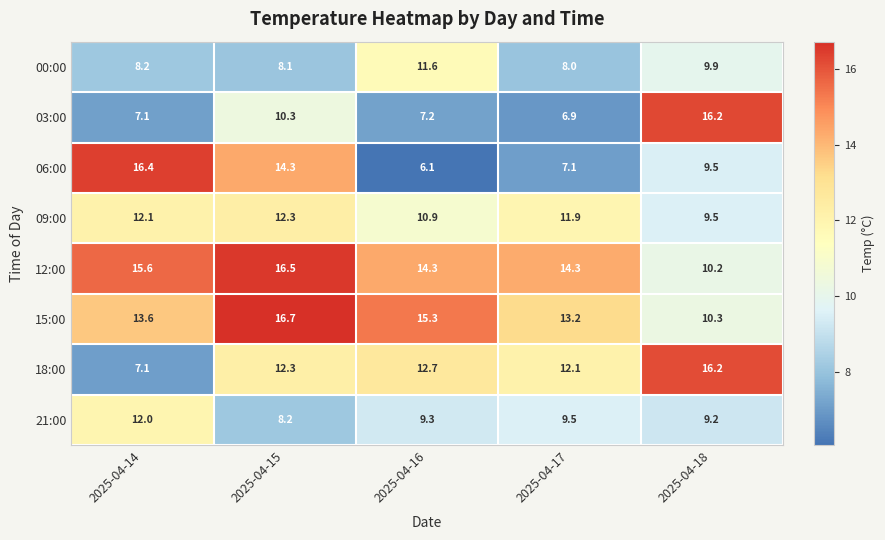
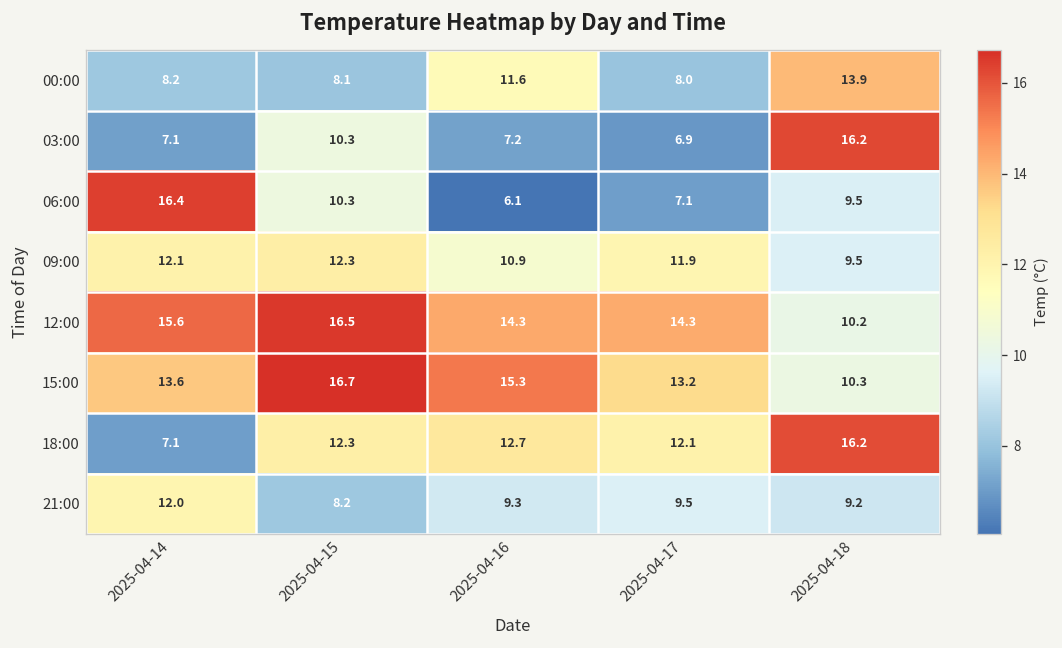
00:00, 2025-04-18: 9.9 -> 13.9
06:00, 2025-04-15: 14.3 -> 10.3
